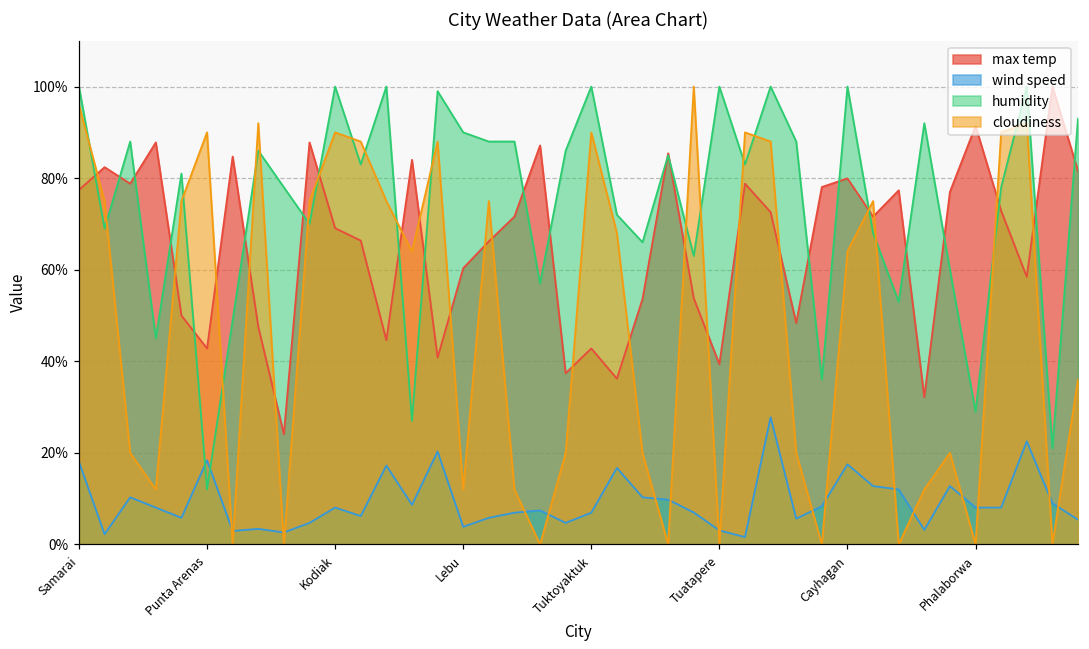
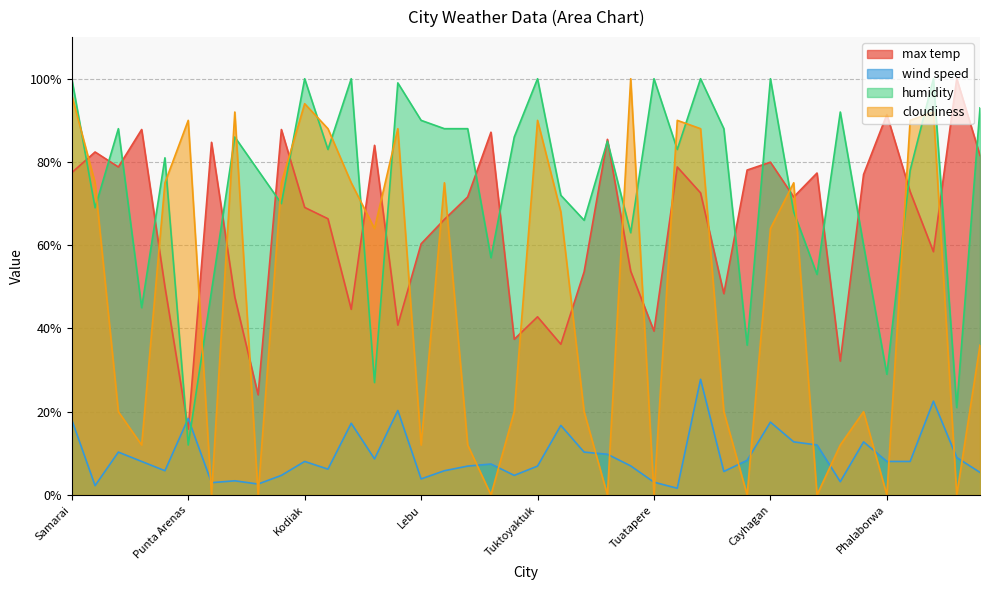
max temp, Punta Arenas: 43% -> 16%
cloudiness, Kodiak: 90% -> 94%
